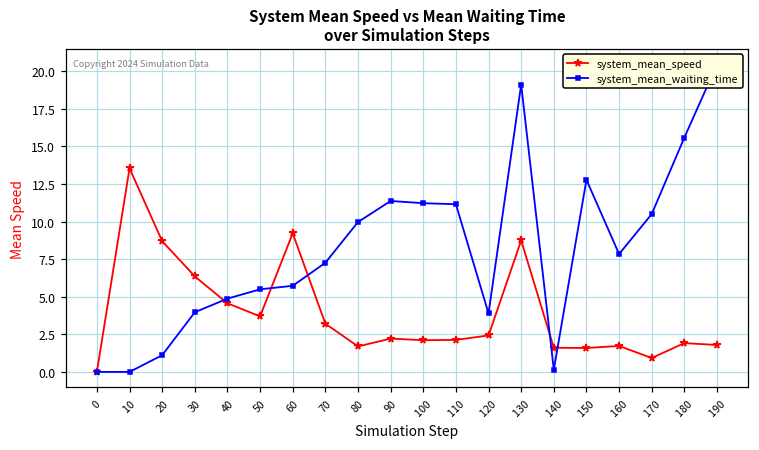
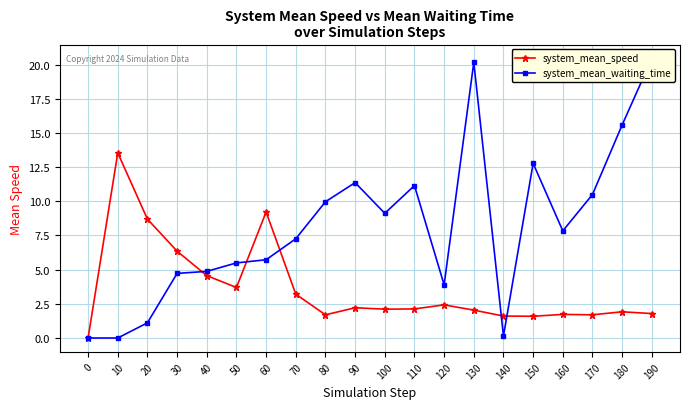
system_mean_waiting_time, 30: 4.0 -> 4.7
system_mean_waiting_time, 100: 11.2 -> 9.1
system_mean_speed, 130: 8.7 -> 2.0
system_mean_waiting_time, 130: 19.1 -> 20.2
system_mean_speed, 170: 0.9 -> 1.7
